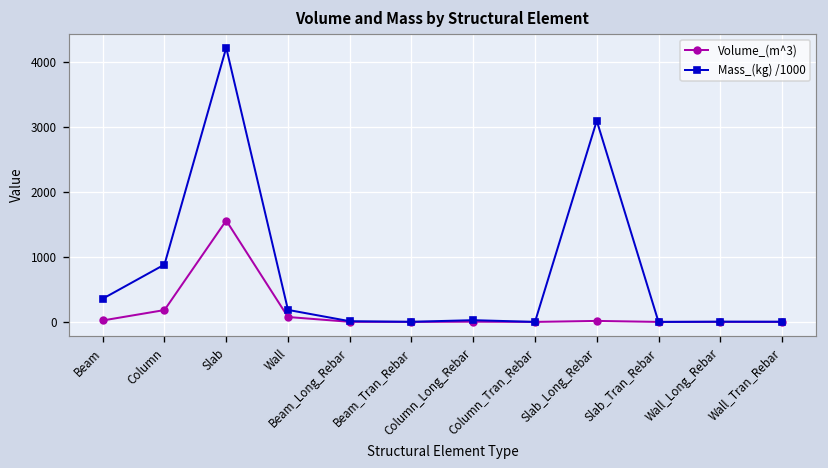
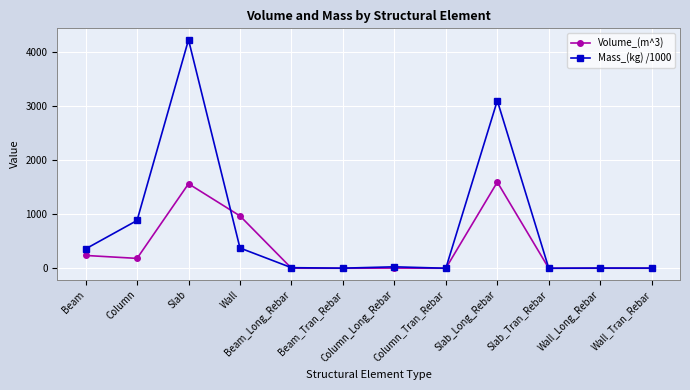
Volume_(m^3), Beam: 0 -> 200
Volume_(m^3), Wall: 100 -> 1000
Mass_(kg) /1000, Wall: 200 -> 400
Volume_(m^3), Slab_Long_Rebar: 0 -> 1600
